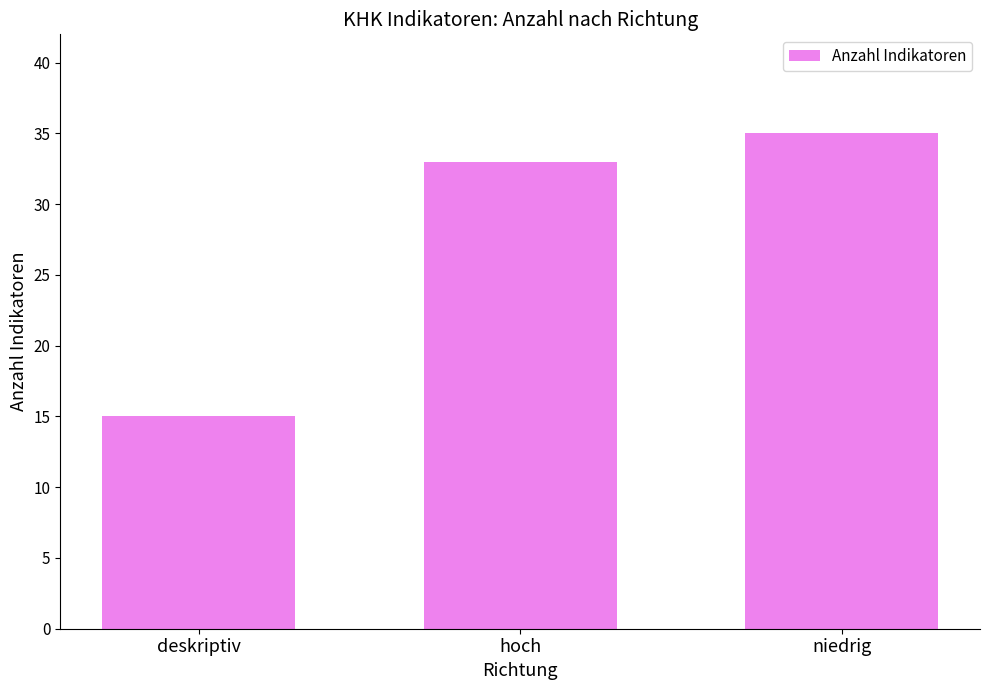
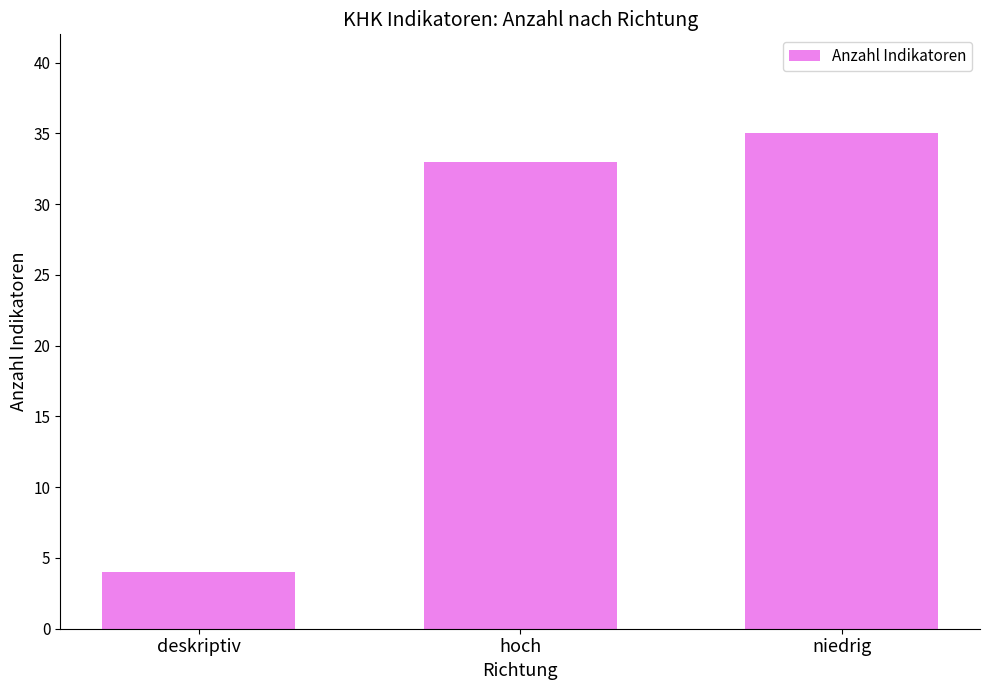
deskriptiv: 15 -> 4
